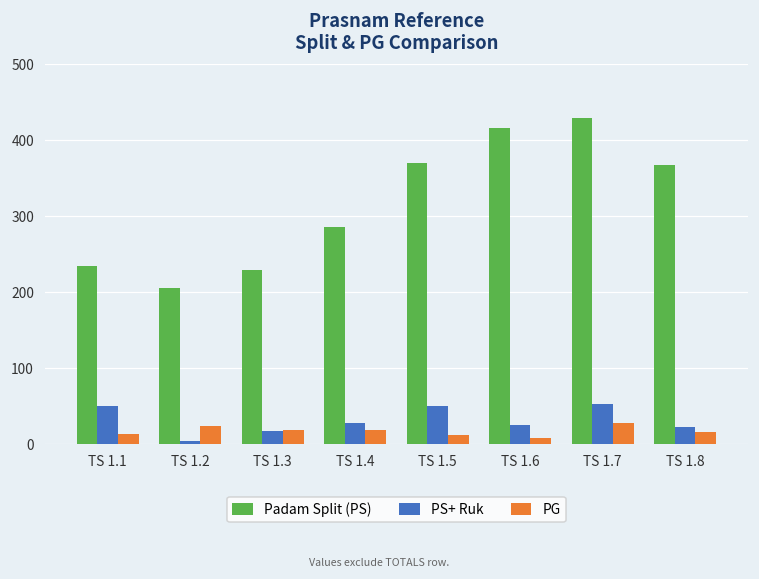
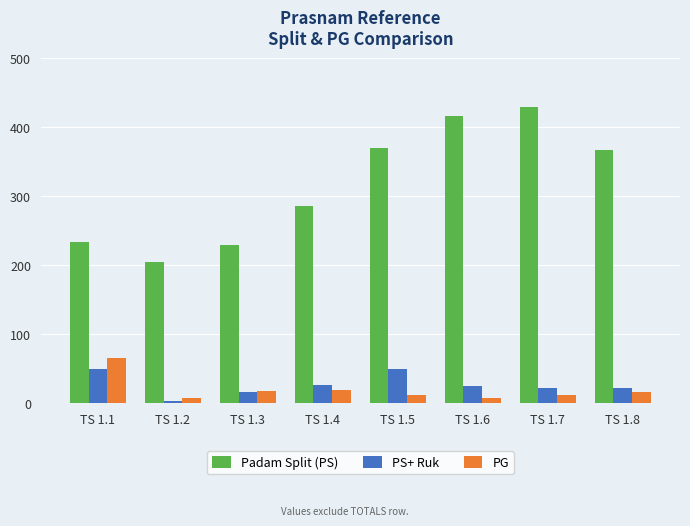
PG, TS 1.1: 10 -> 70
PG, TS 1.2: 20 -> 10
PS+ Ruk, TS 1.7: 50 -> 20
PG, TS 1.7: 30 -> 10
